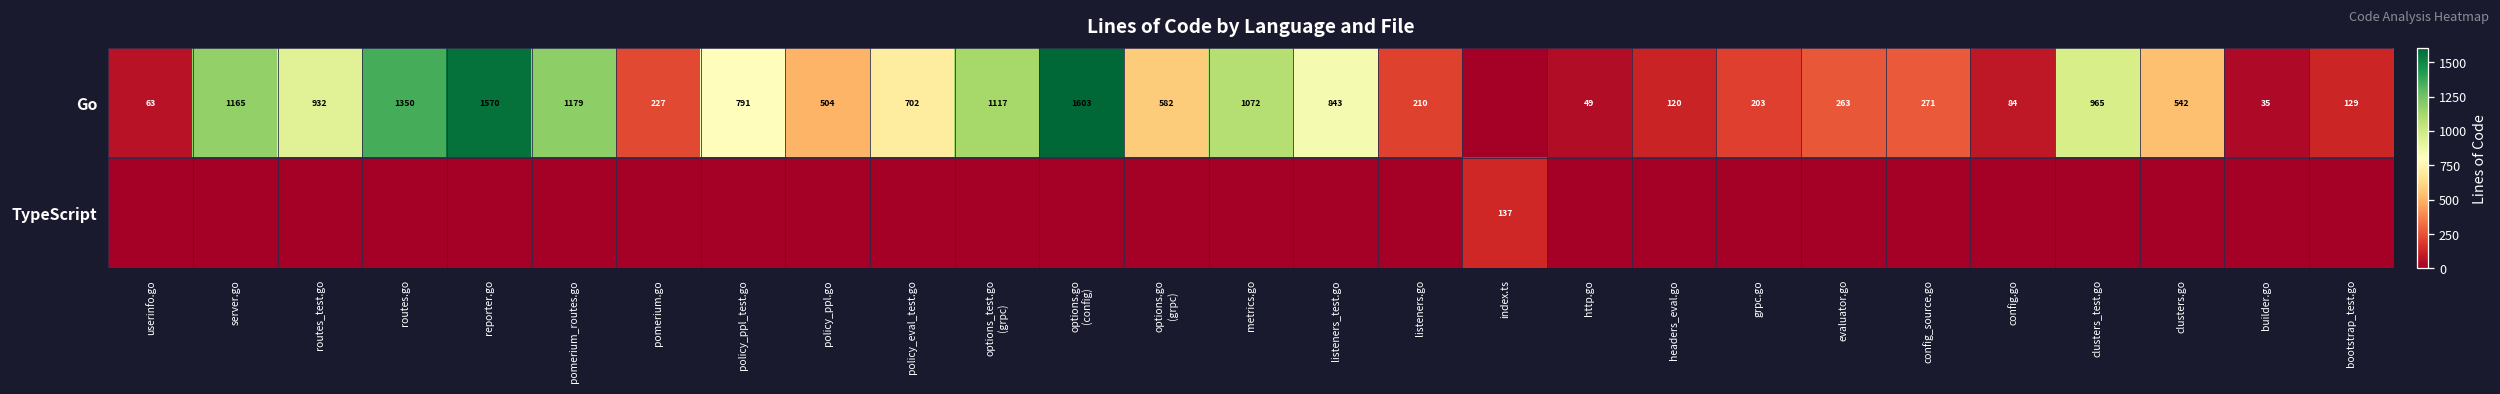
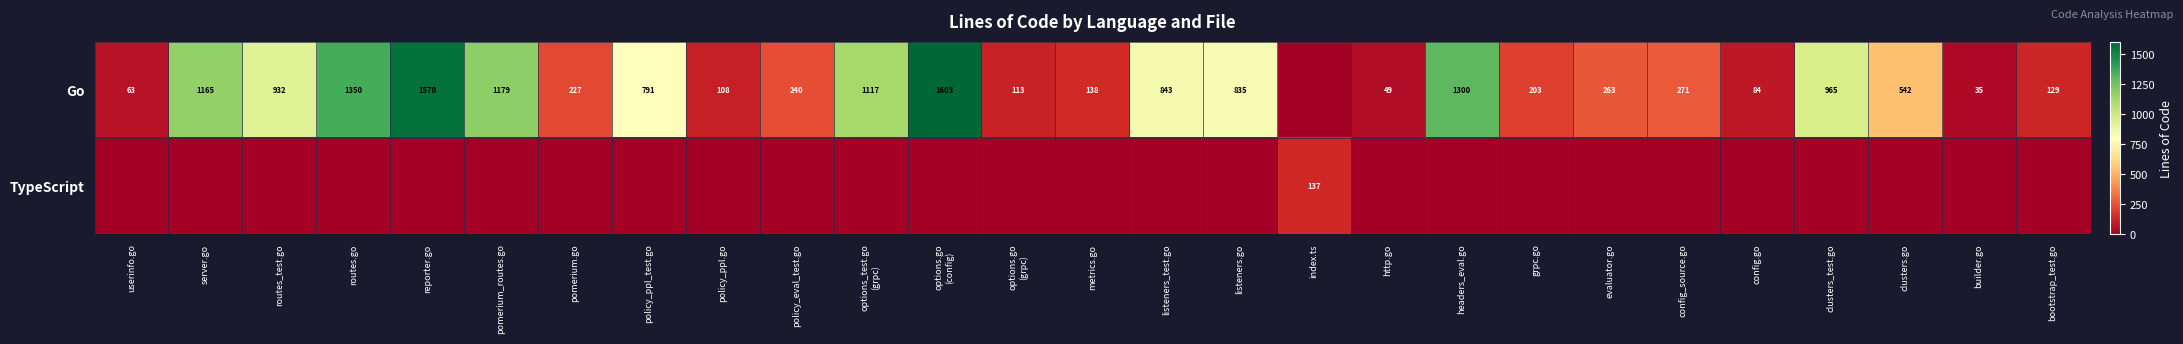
Go, policy_ppl.go: 504 -> 108
Go, policy_eval_test.go: 702 -> 240
Go, options.go (grpc): 582 -> 113
Go, metrics.go: 1072 -> 138
Go, listeners.go: 210 -> 835
Go, headers_eval.go: 120 -> 1300
